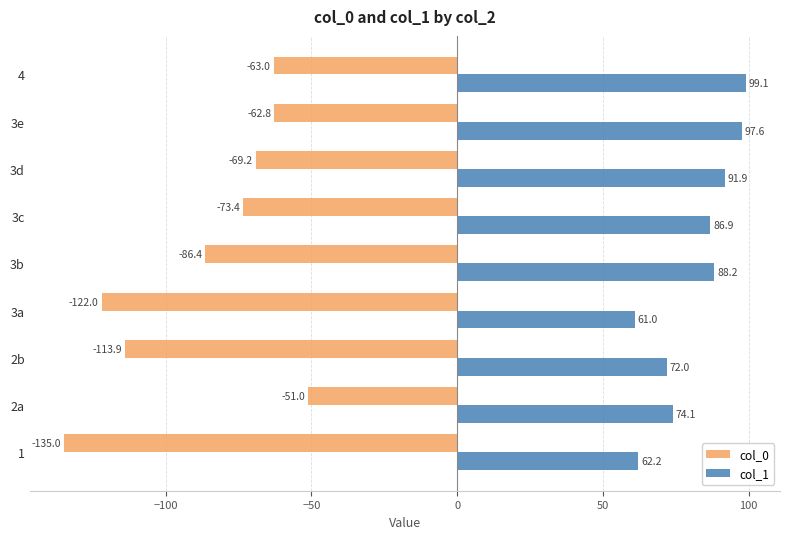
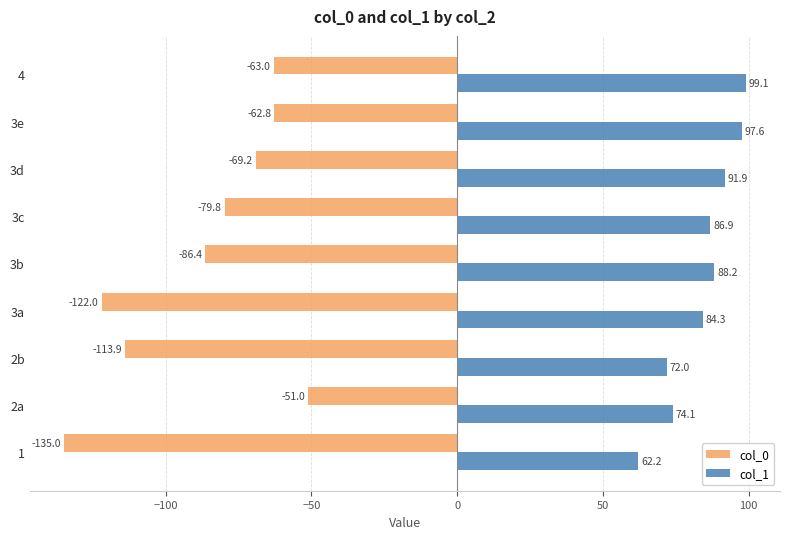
col_0, 3c: -73.4 -> -79.8
col_1, 3a: 61.0 -> 84.3
